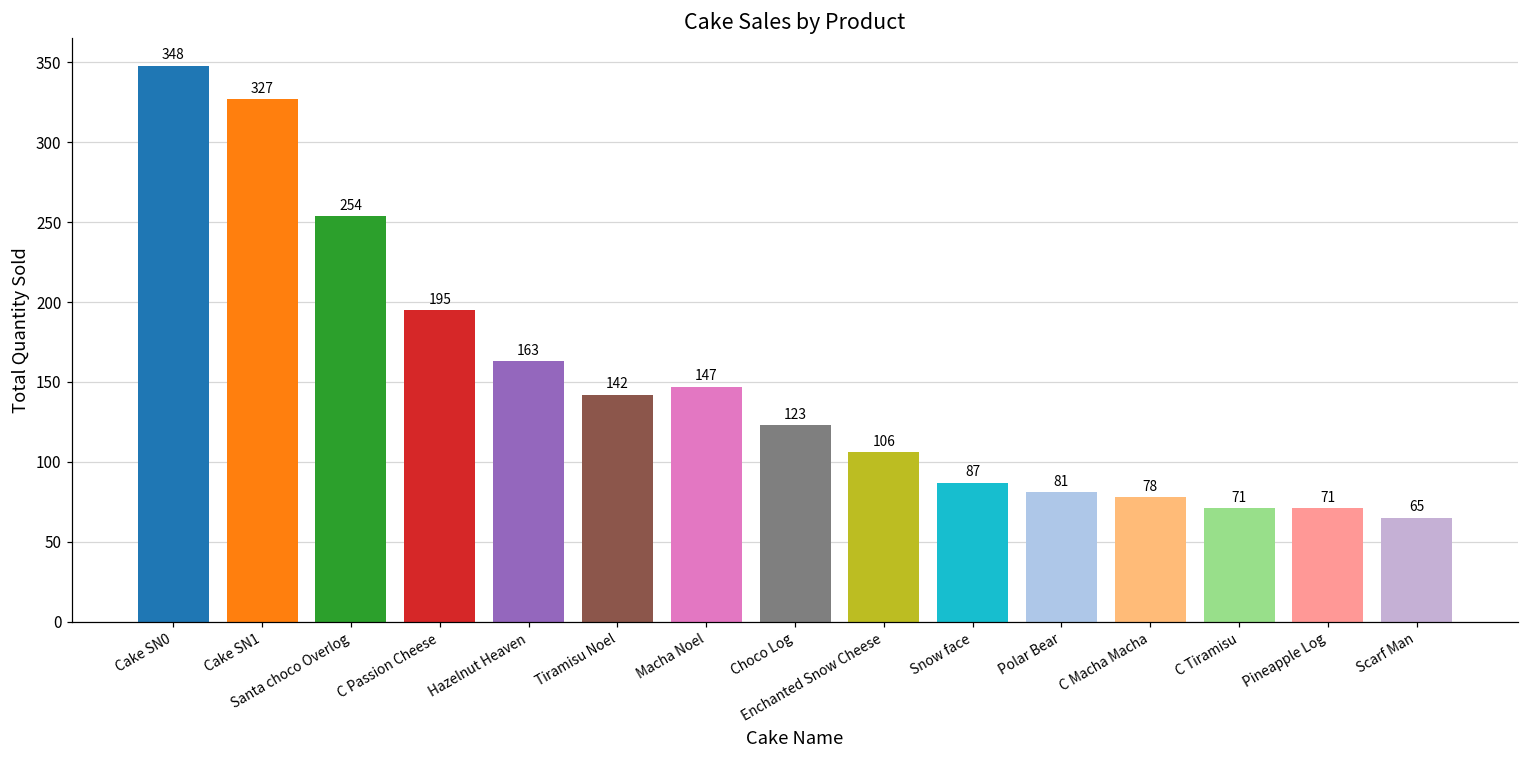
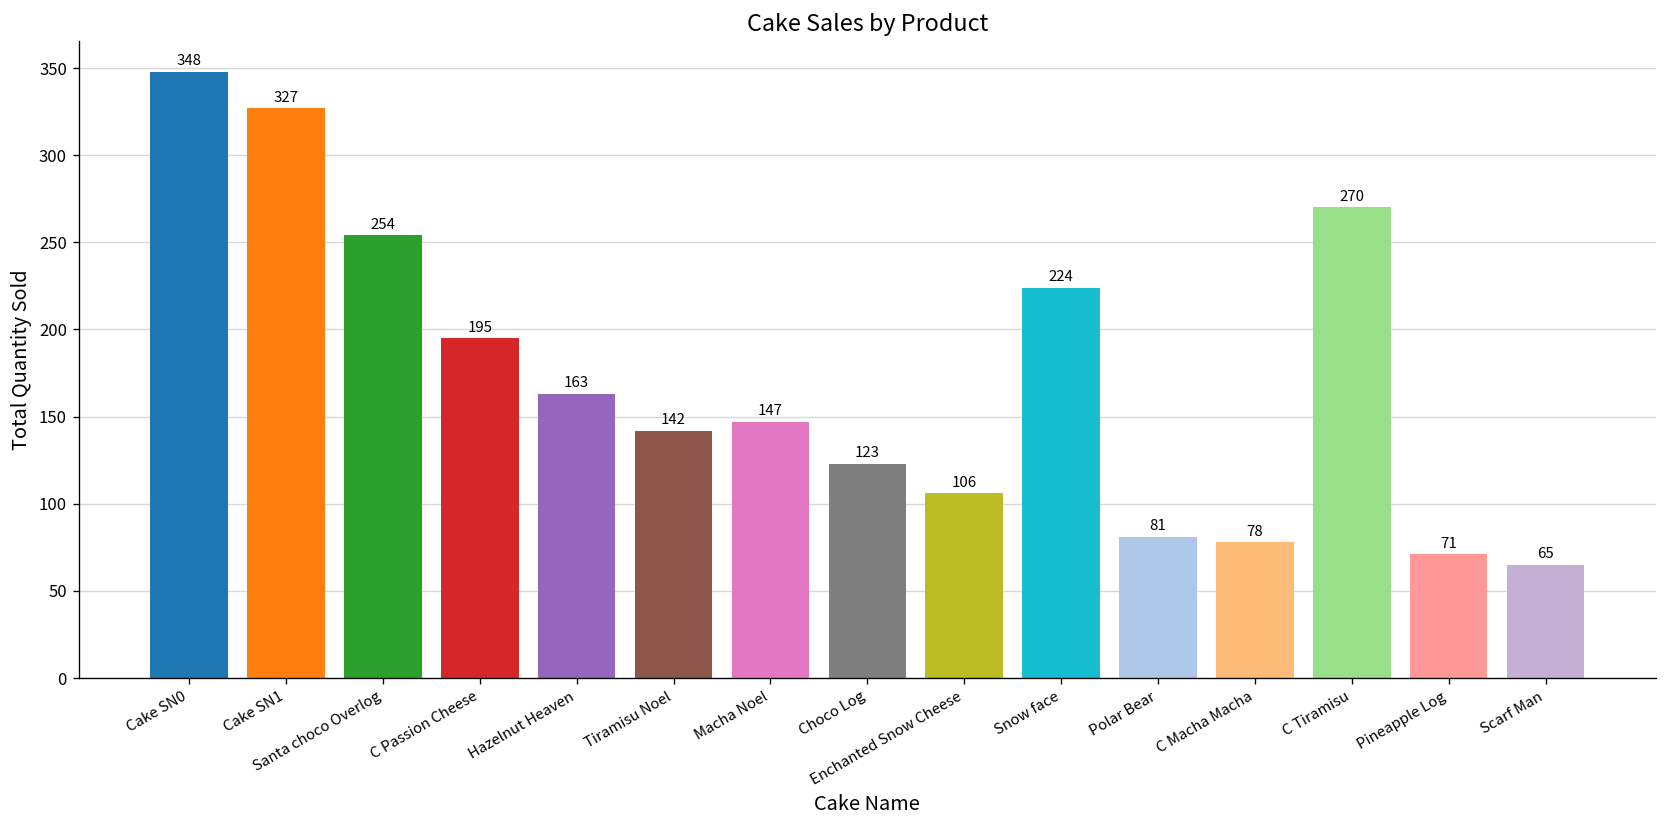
Snow face: 87 -> 224
C Tiramisu: 71 -> 270
